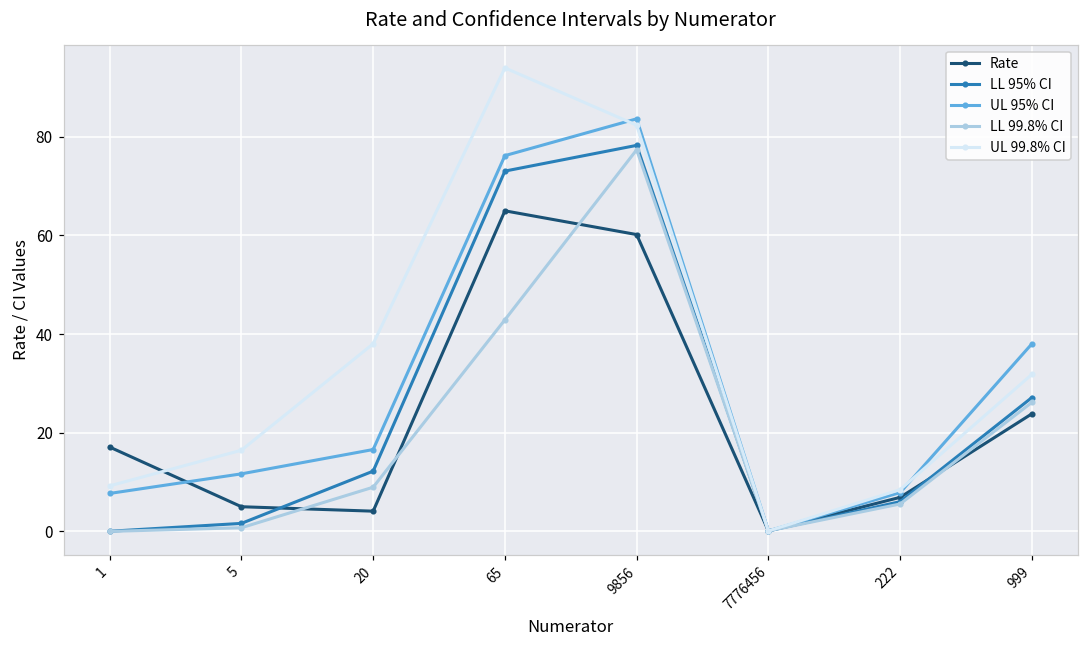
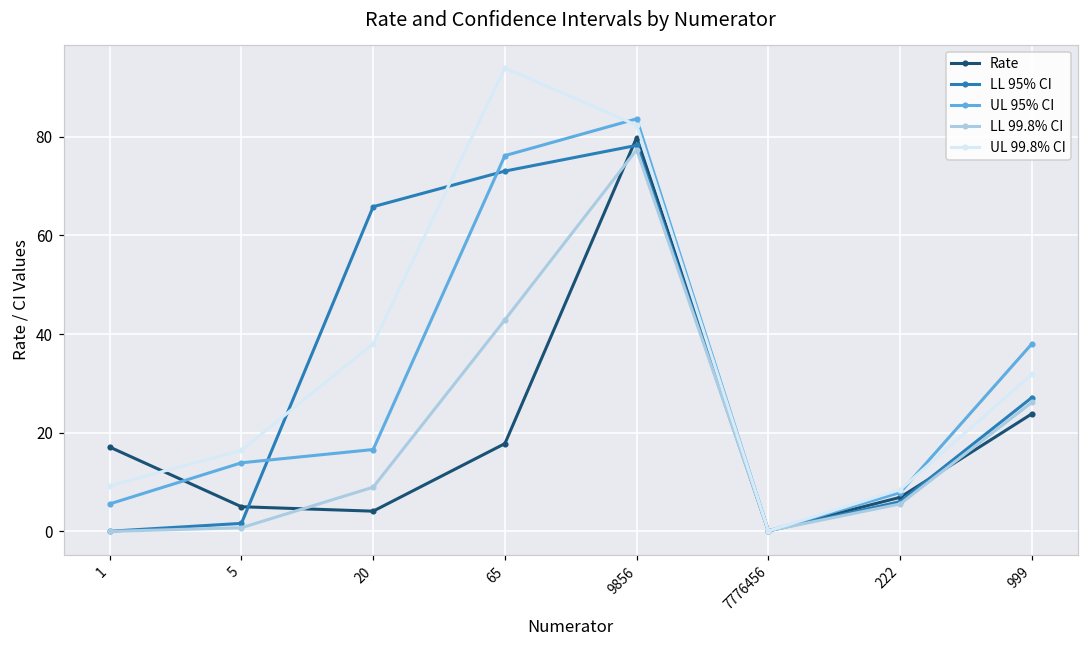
UL 95% CI, 1: 8 -> 6
UL 95% CI, 5: 12 -> 14
LL 95% CI, 20: 12 -> 66
Rate, 65: 65 -> 18
Rate, 9856: 60 -> 80
